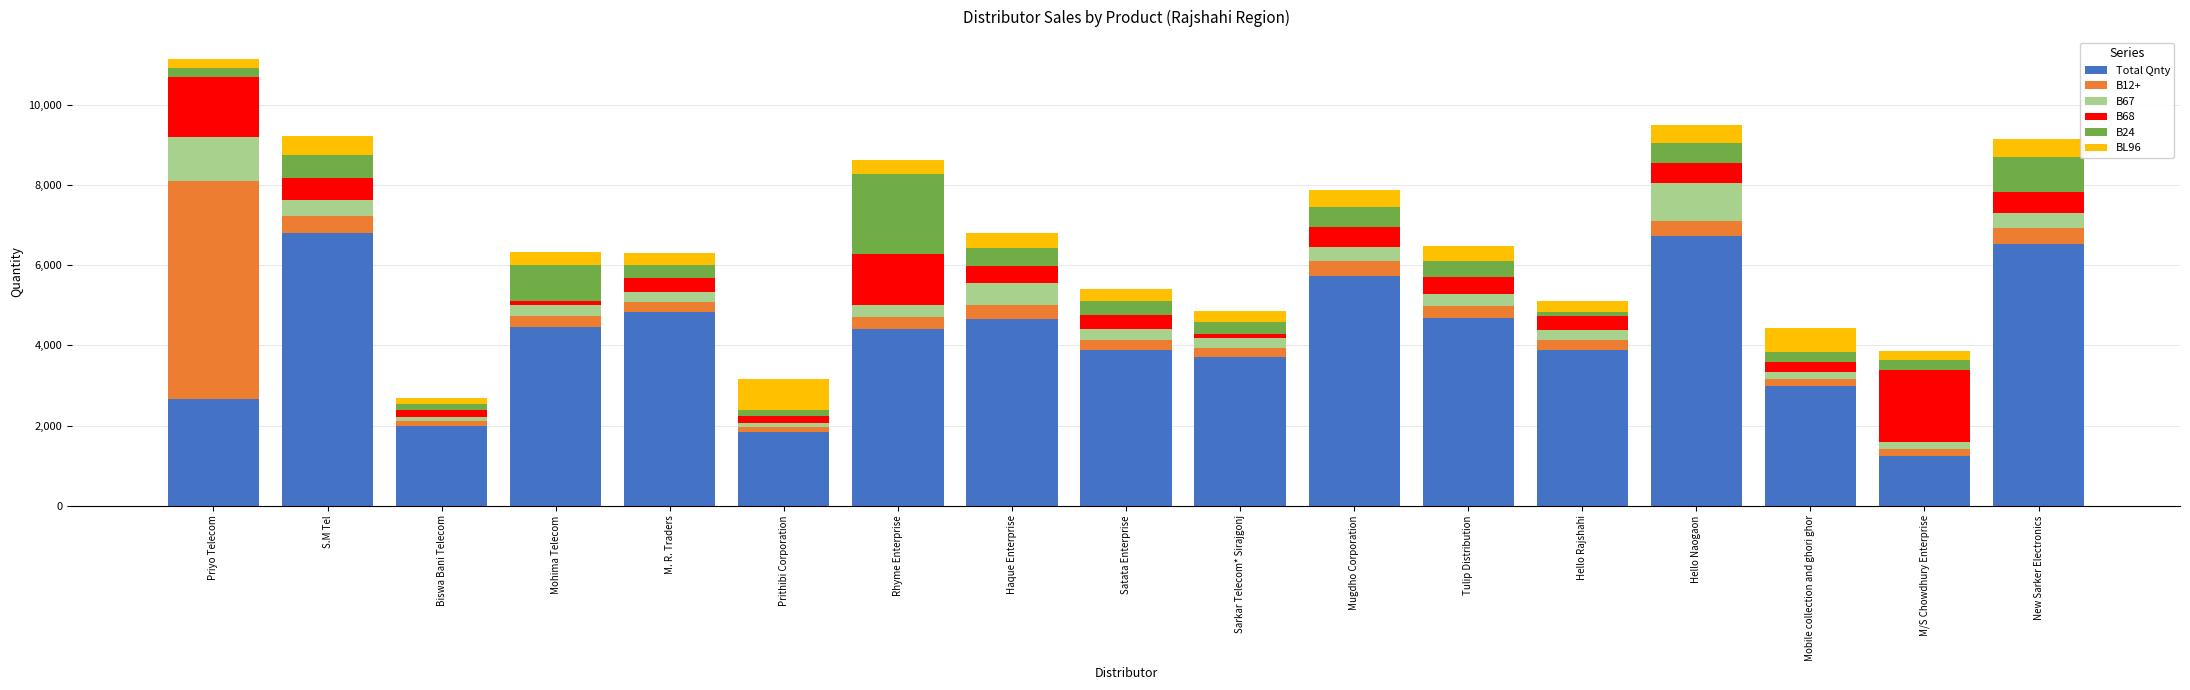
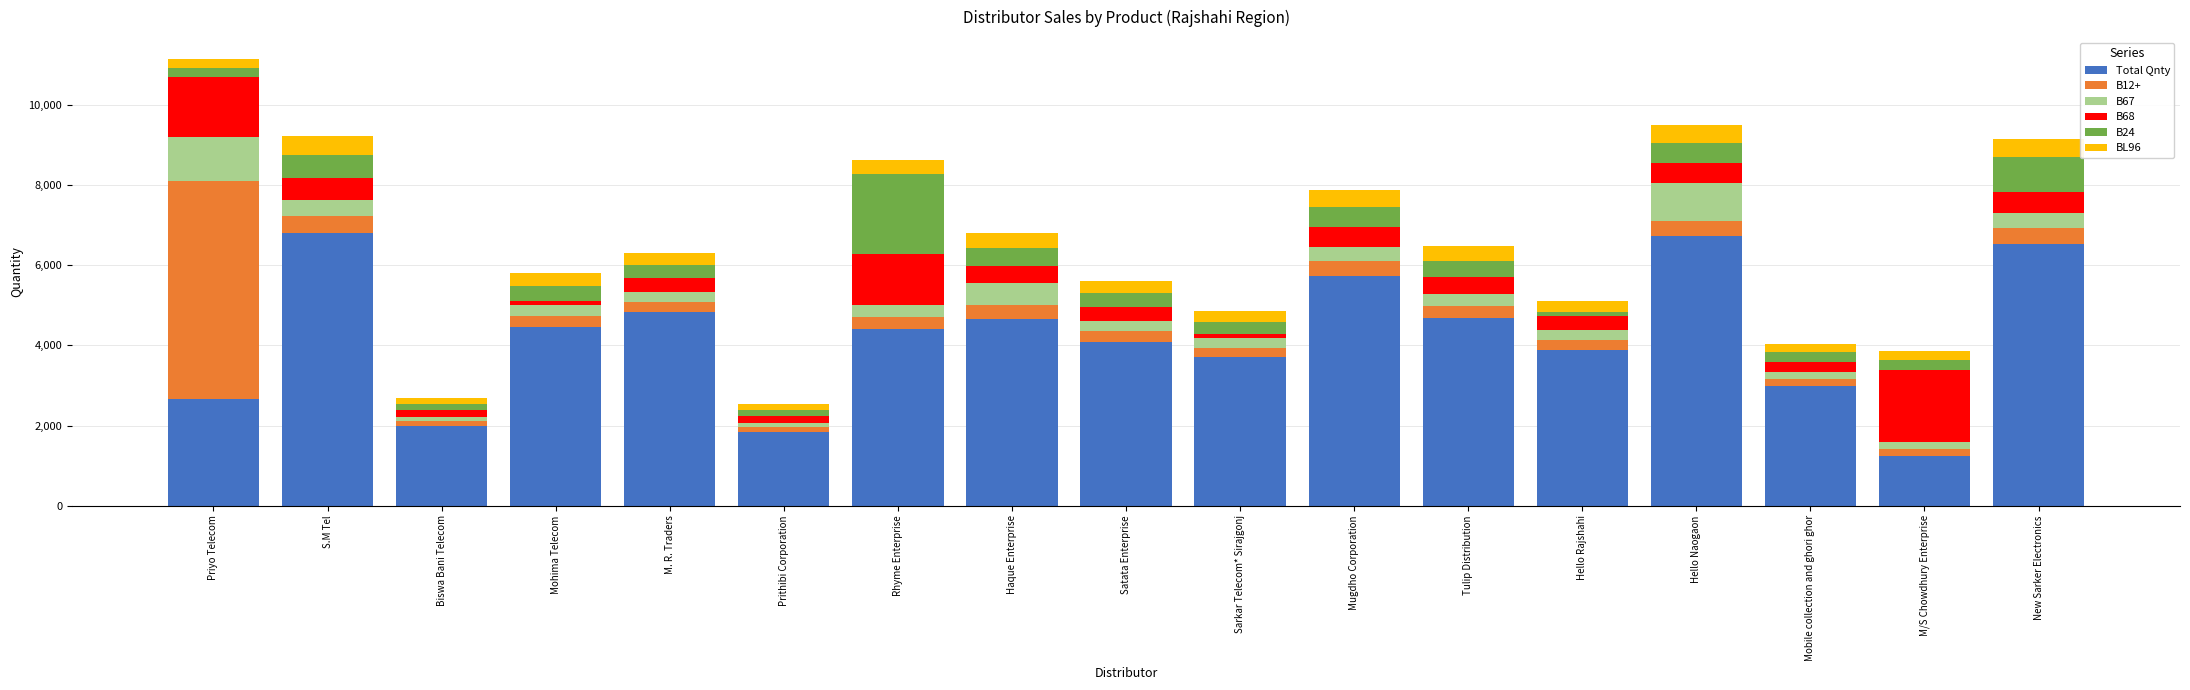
B24, Mohima Telecom: 900 -> 400
BL96, Prithibi Corporation: 800 -> 100
Total Qnty, Satata Enterprise: 3,900 -> 4,100
BL96, Mobile collection and ghori ghor: 600 -> 200
